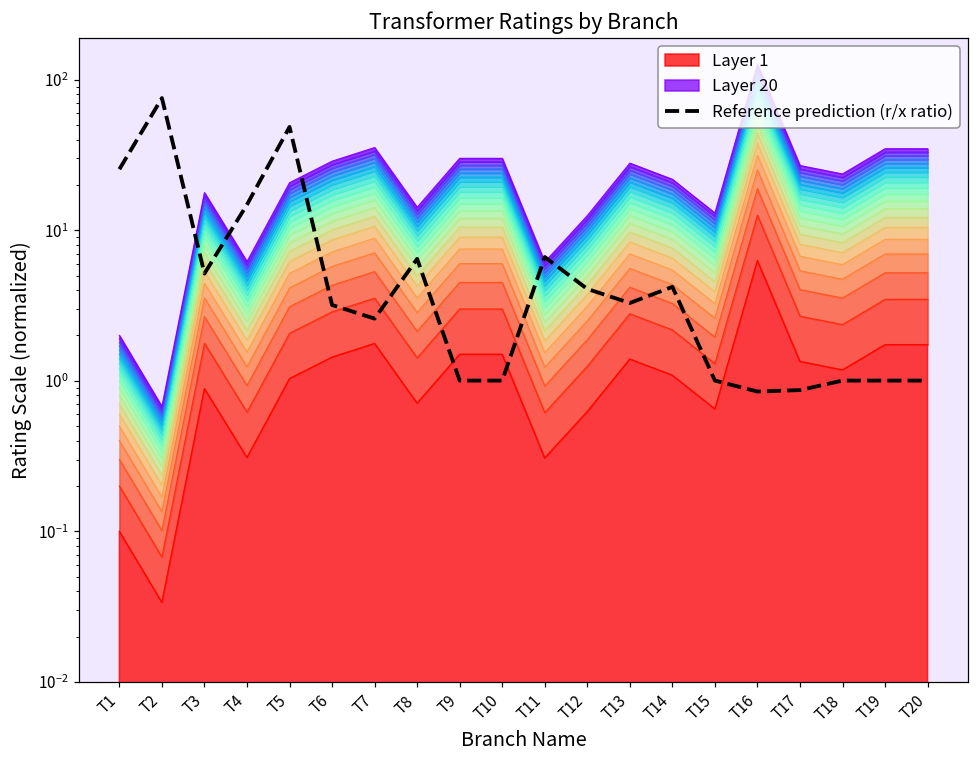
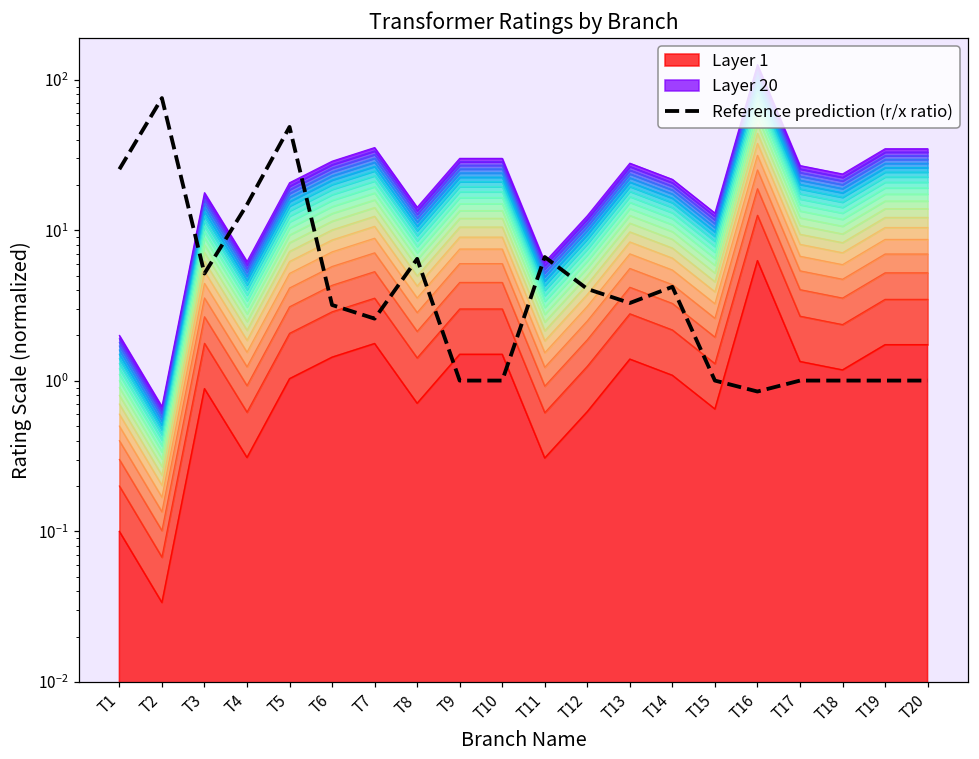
Reference prediction (r/x ratio), T17: 0.9 -> 1.0
